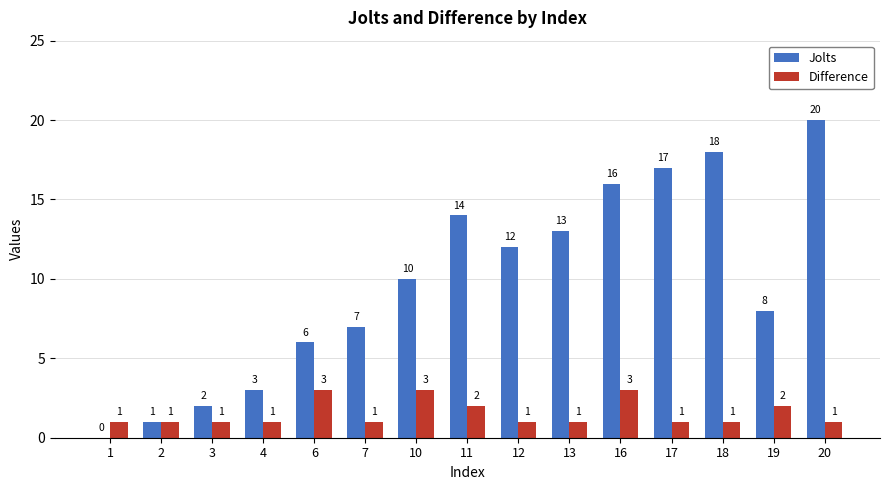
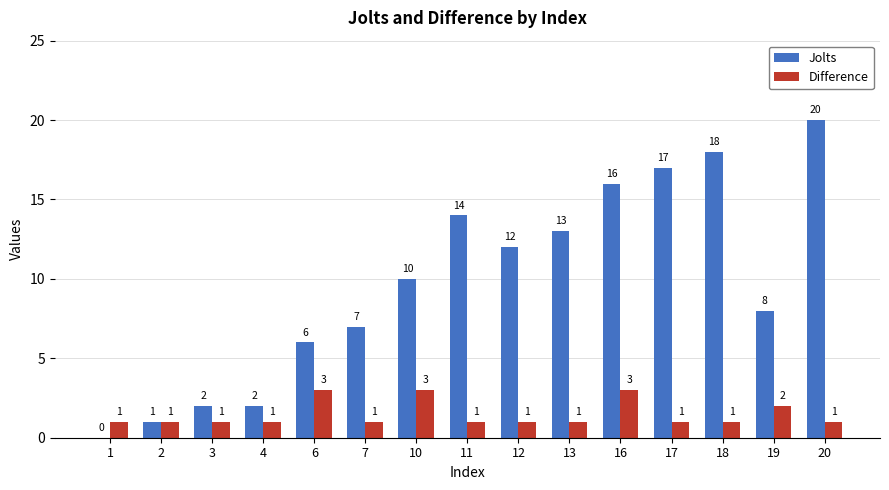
Jolts, 4: 3 -> 2
Difference, 11: 2 -> 1
